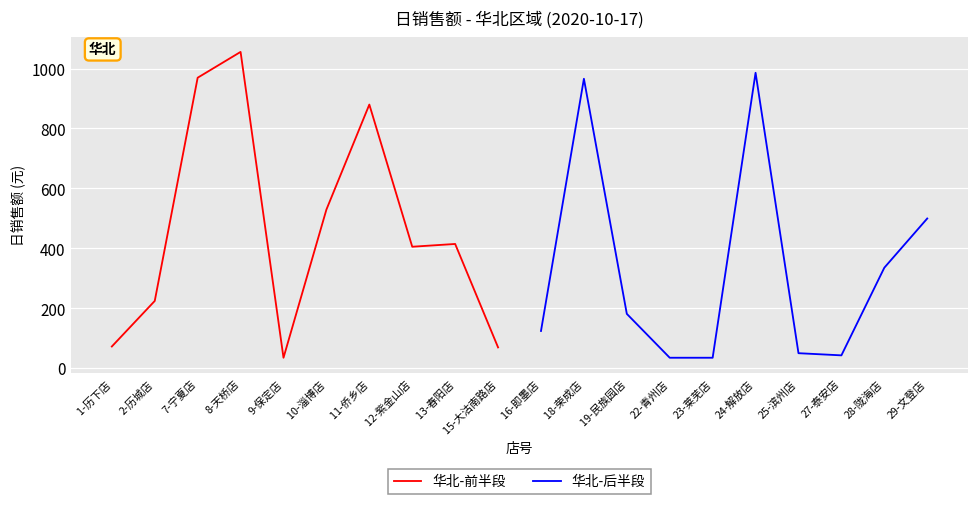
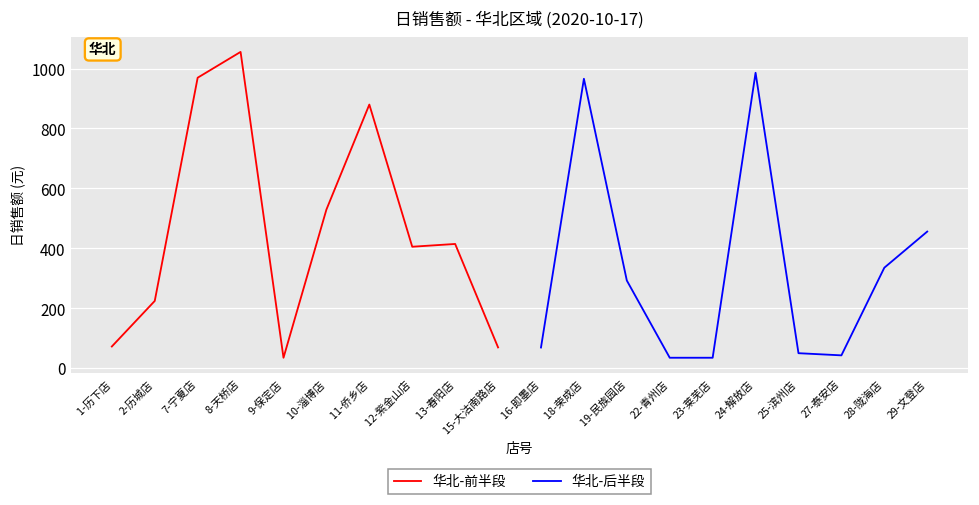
华北-后半段, 16-即墨店: 120 -> 70
华北-后半段, 19-民族园店: 180 -> 290
华北-后半段, 29-文登店: 500 -> 460
